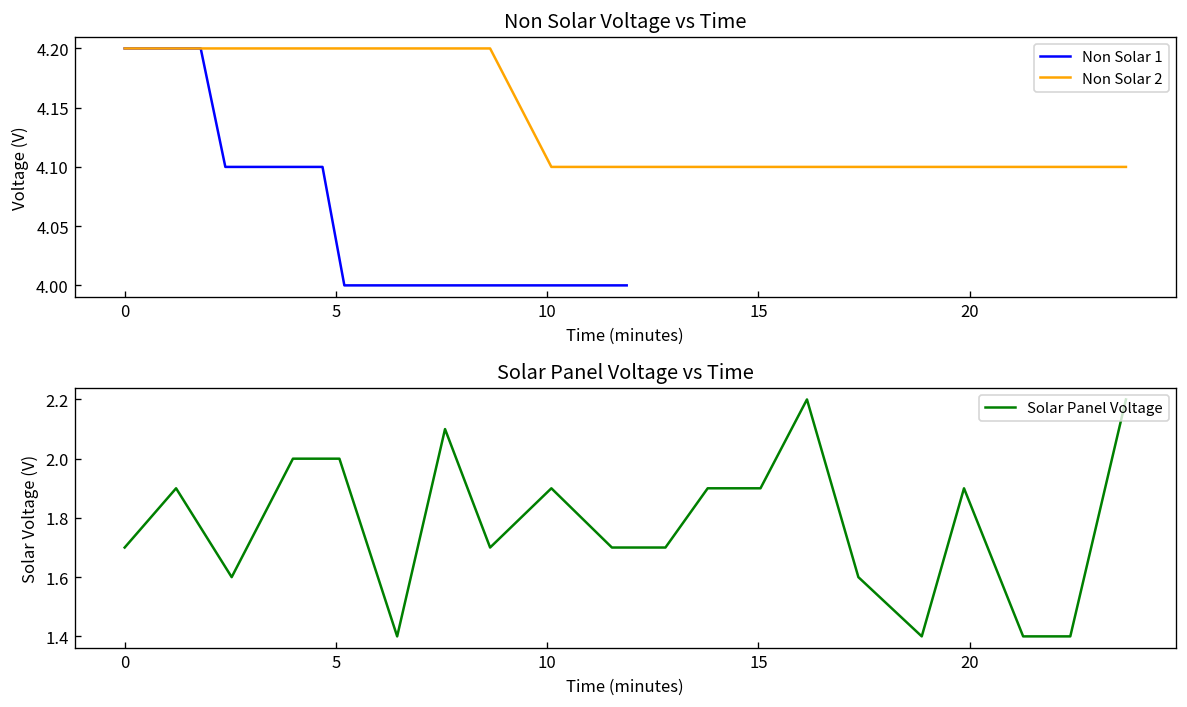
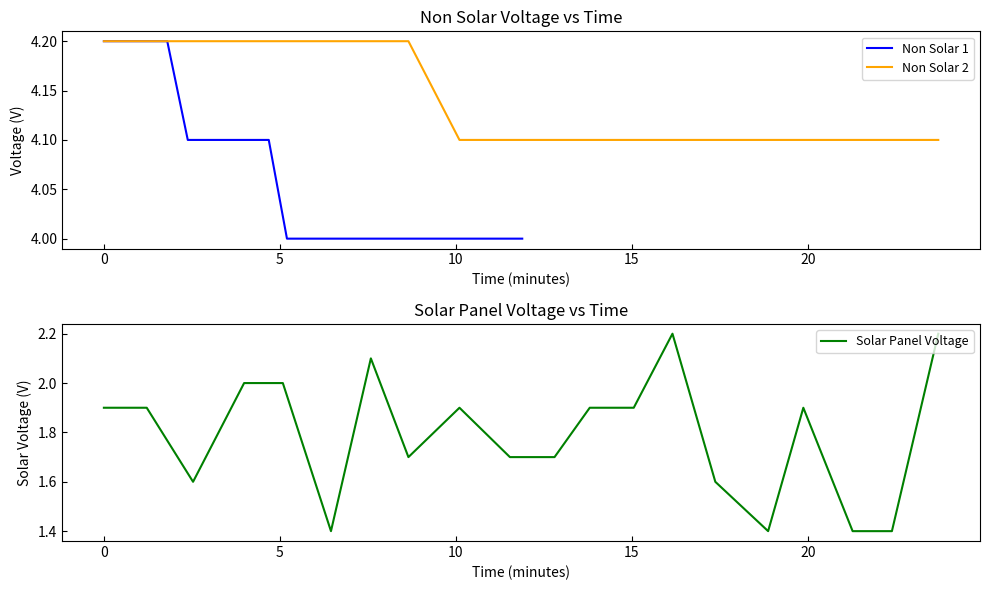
Solar Panel Voltage vs Time, 0: 1.7 -> 1.9
